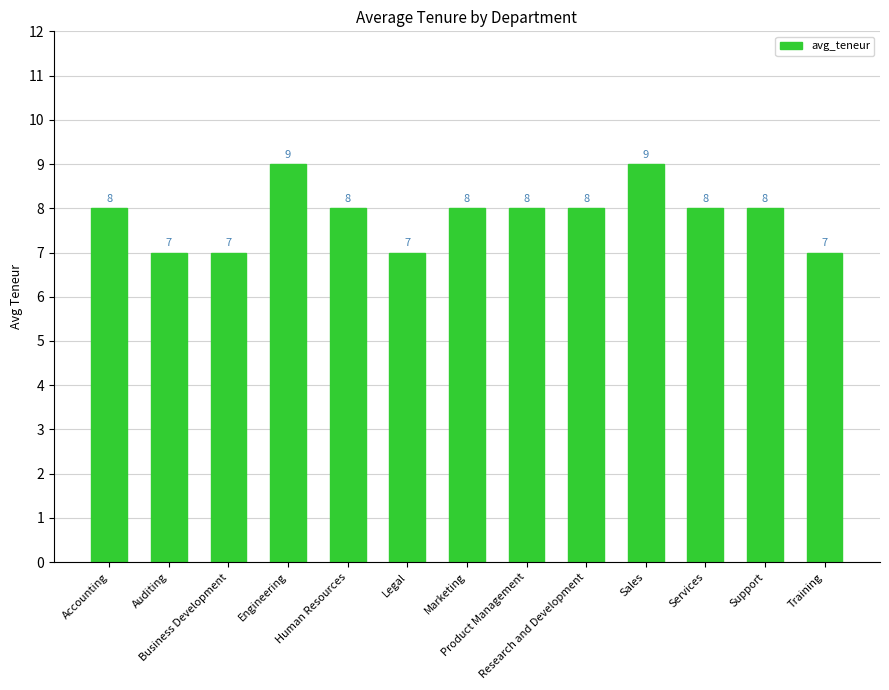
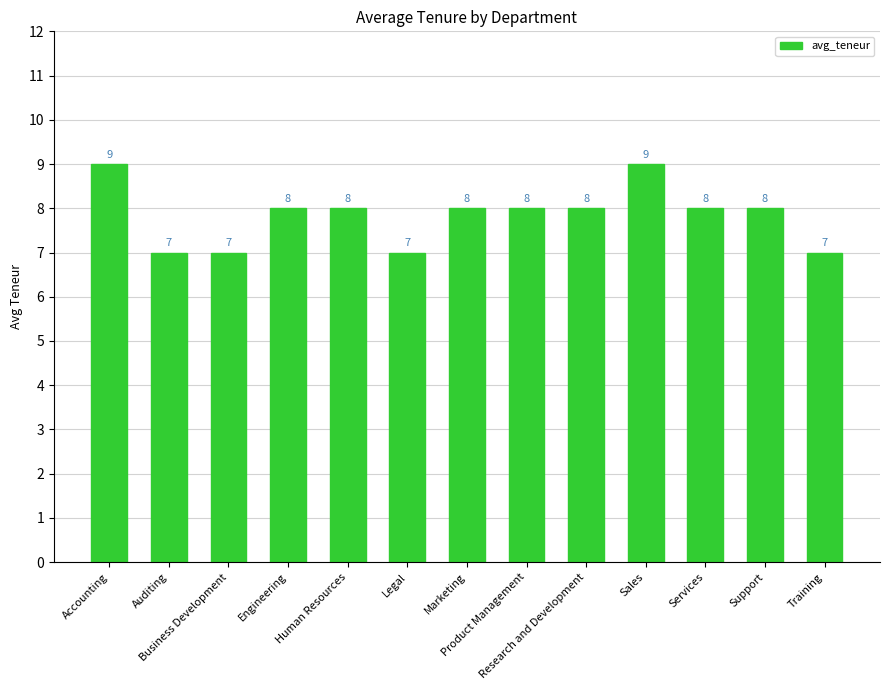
Accounting: 8 -> 9
Engineering: 9 -> 8
